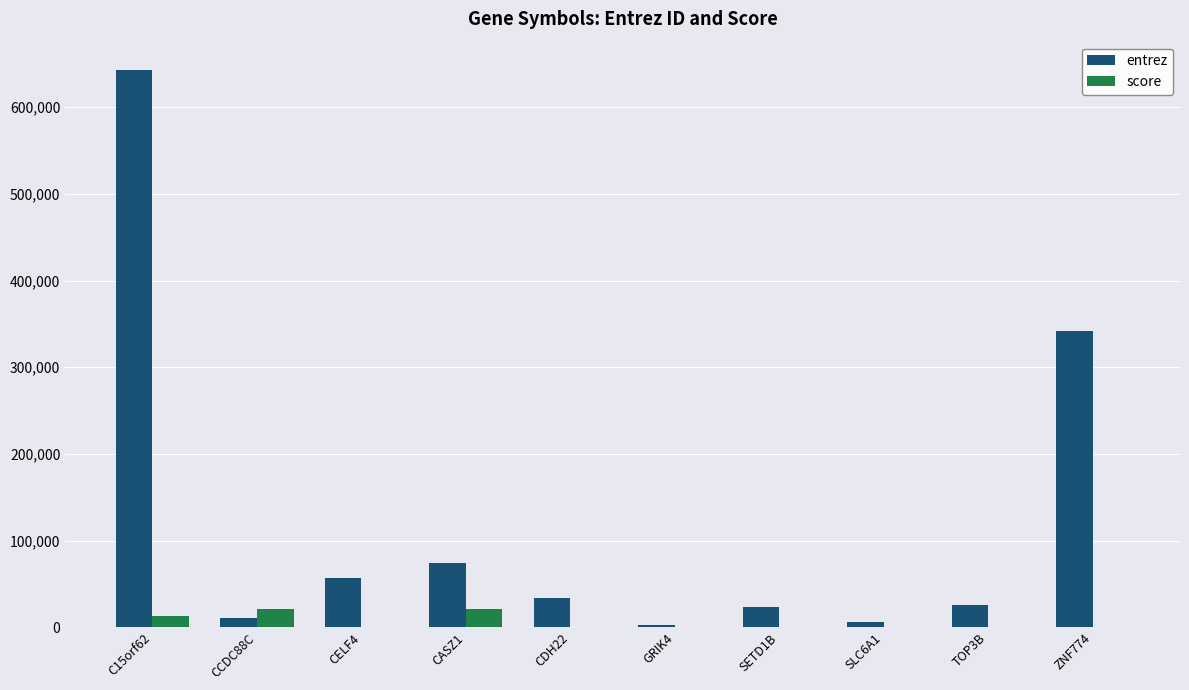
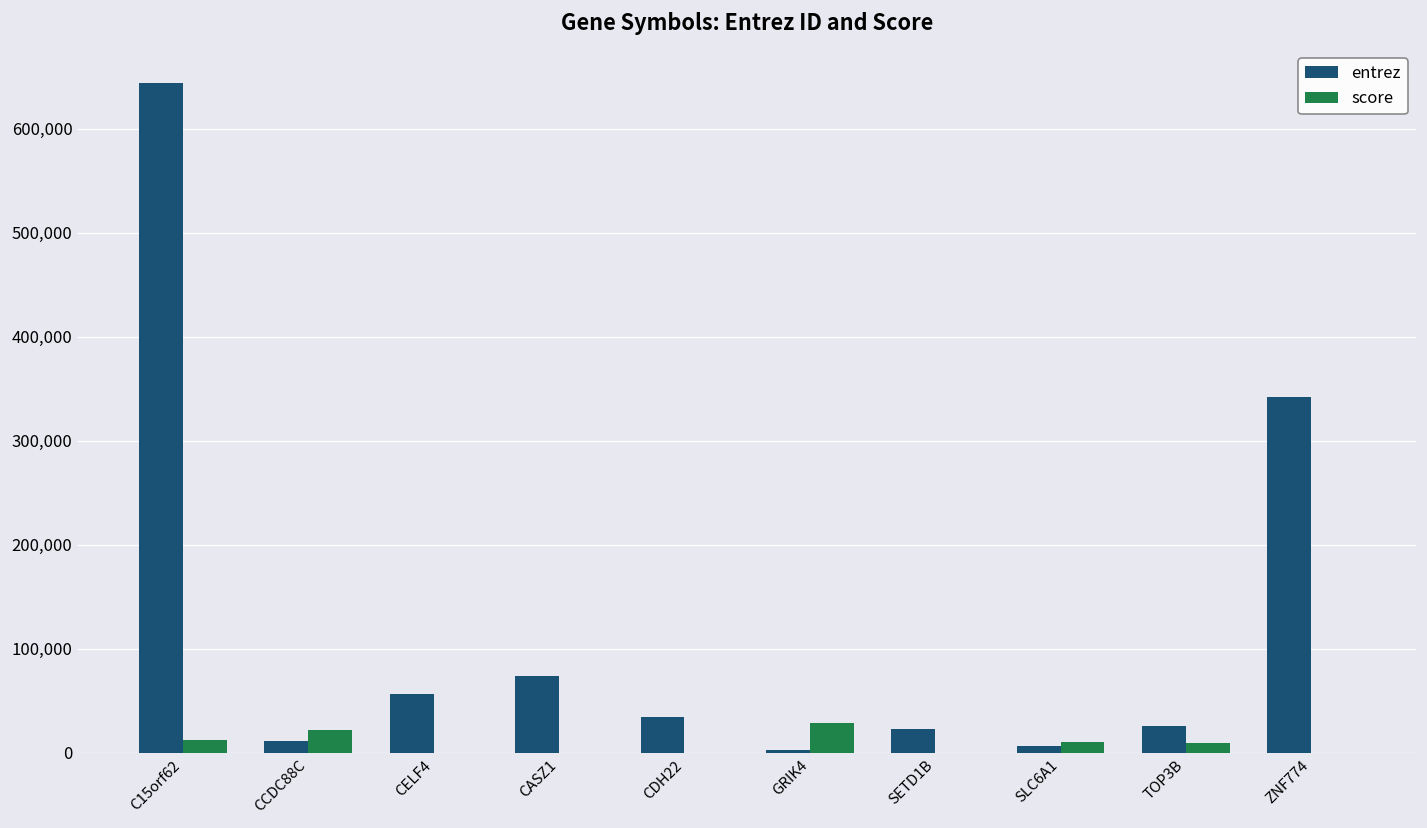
score, CASZ1: 20,000 -> 0
score, GRIK4: 0 -> 30,000
score, SLC6A1: 0 -> 10,000
score, TOP3B: 0 -> 10,000
